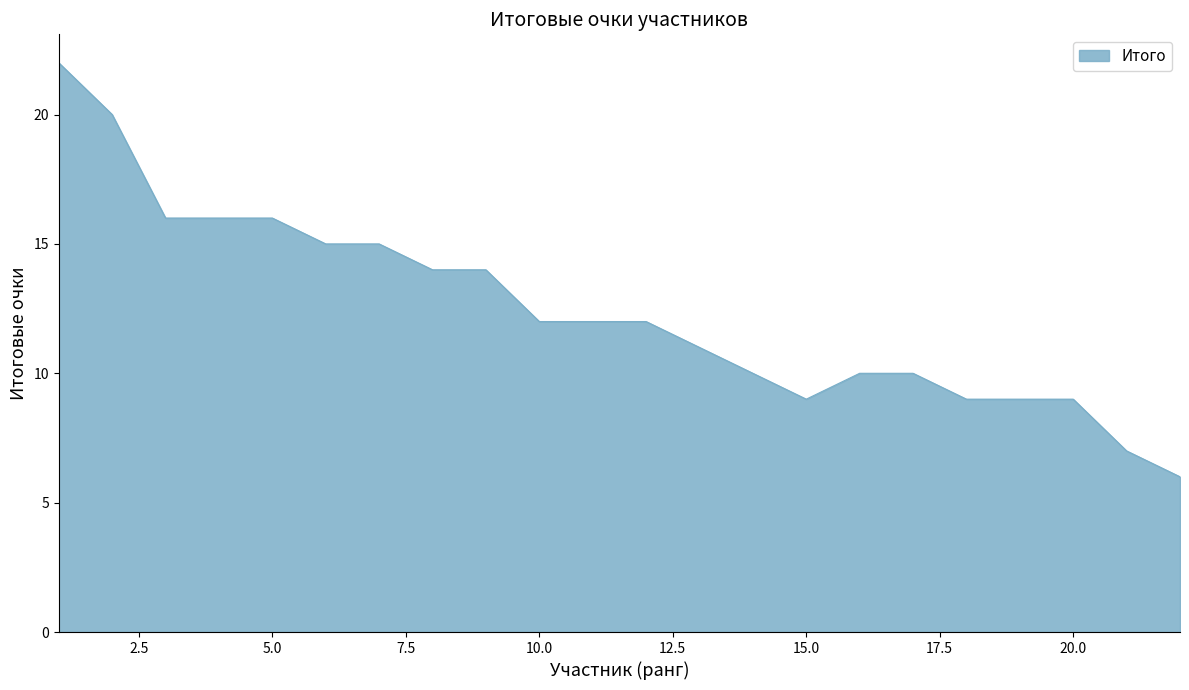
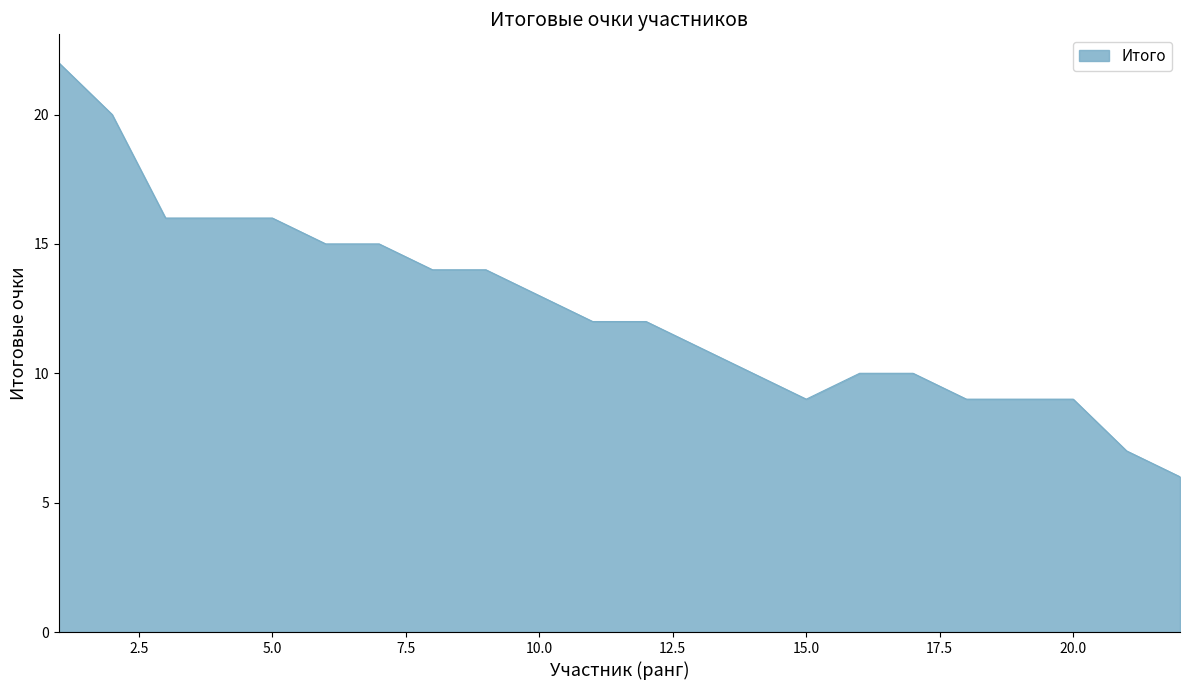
10.0: 12 -> 13
